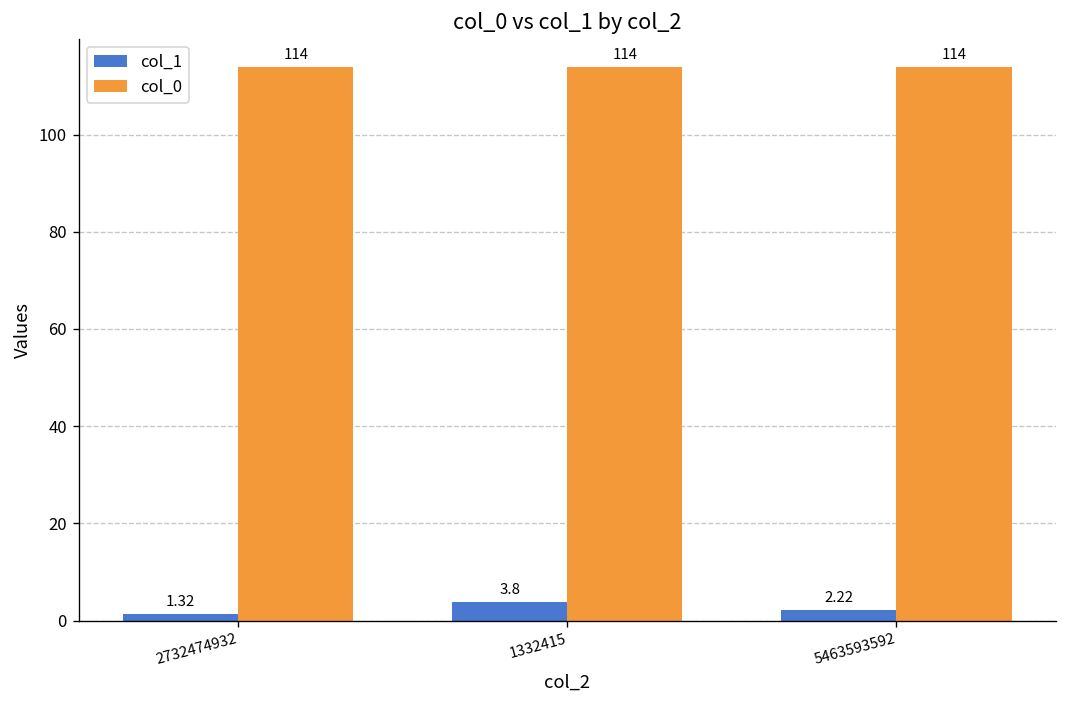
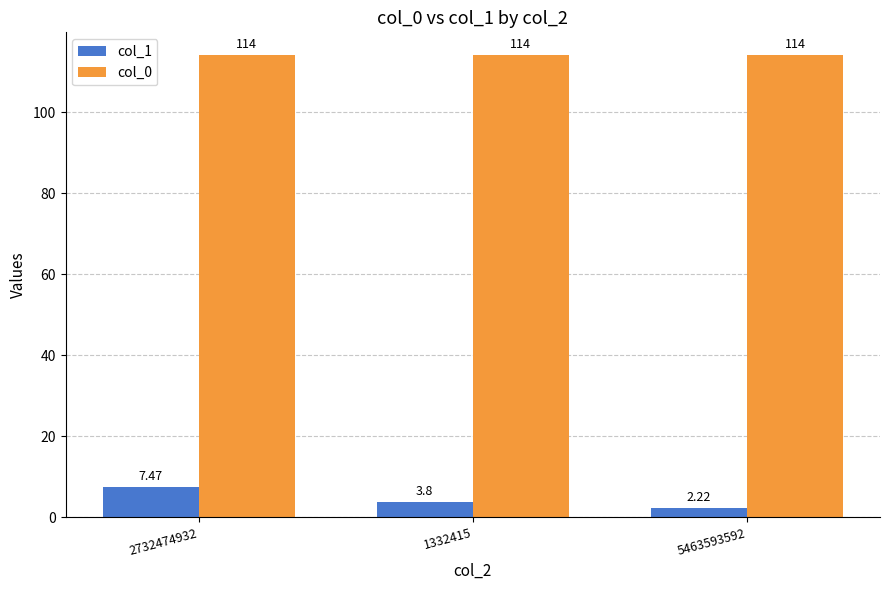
col_1, 2732474932: 1.32 -> 7.47
